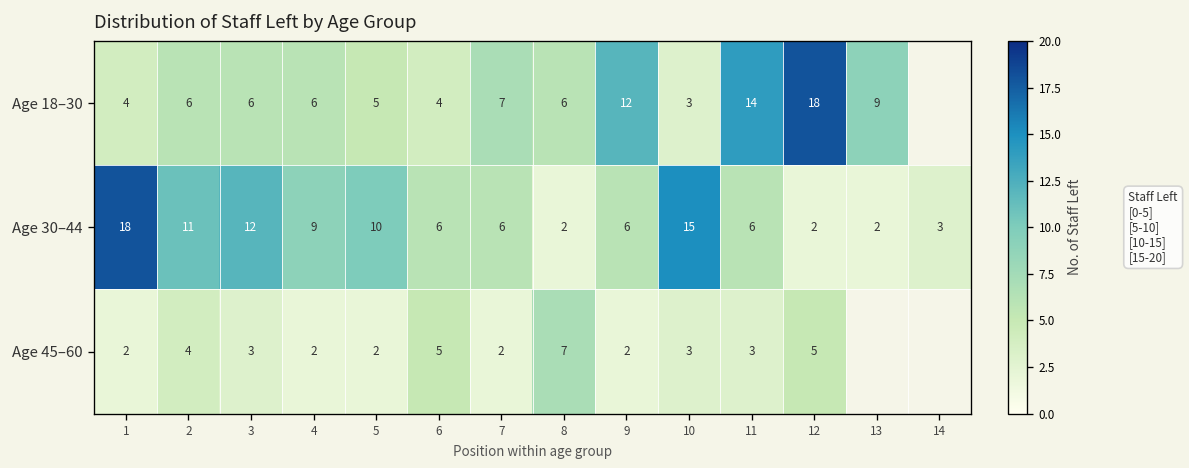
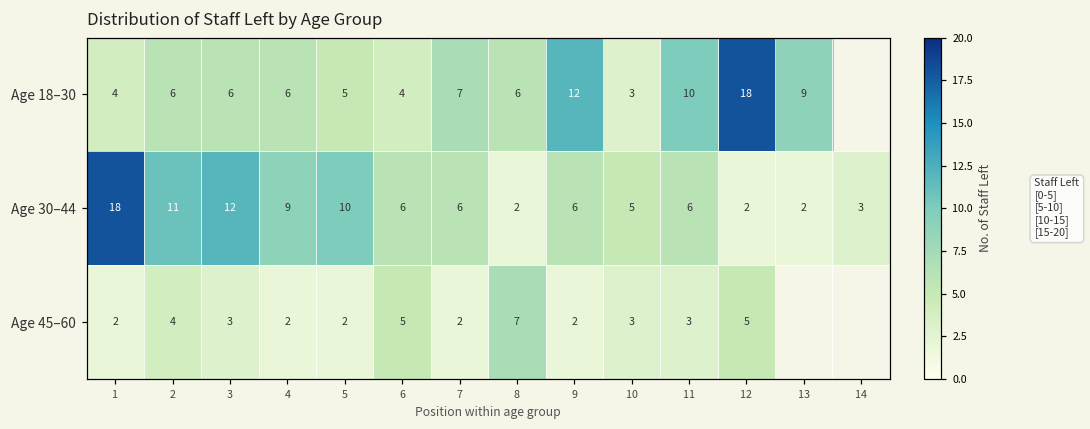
Age 18–30, 11: 14 -> 10
Age 30–44, 10: 15 -> 5
